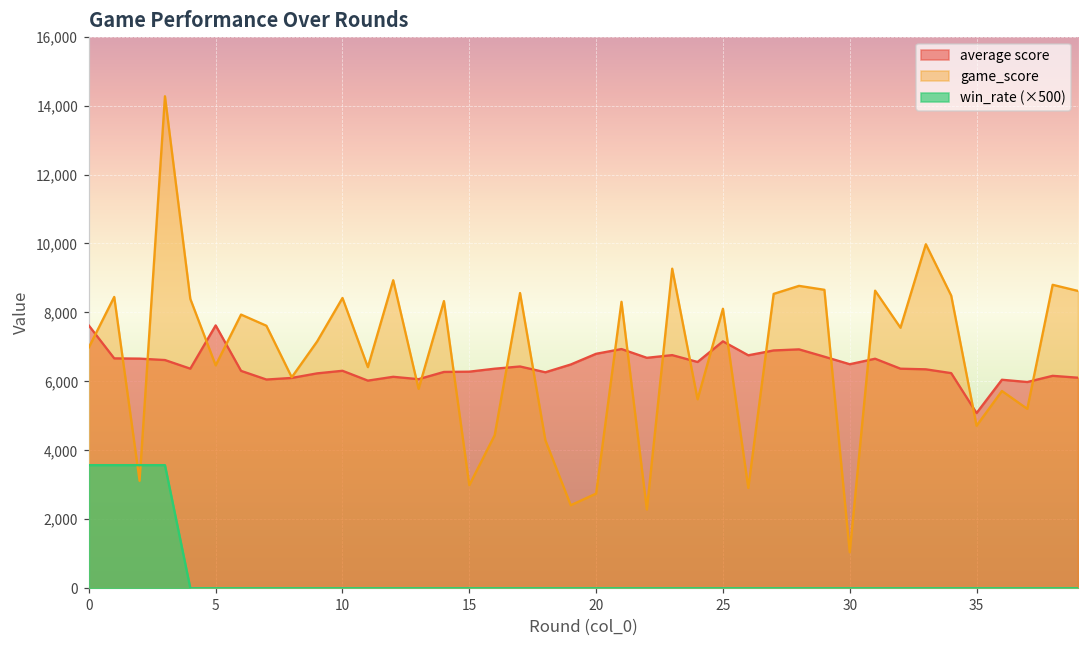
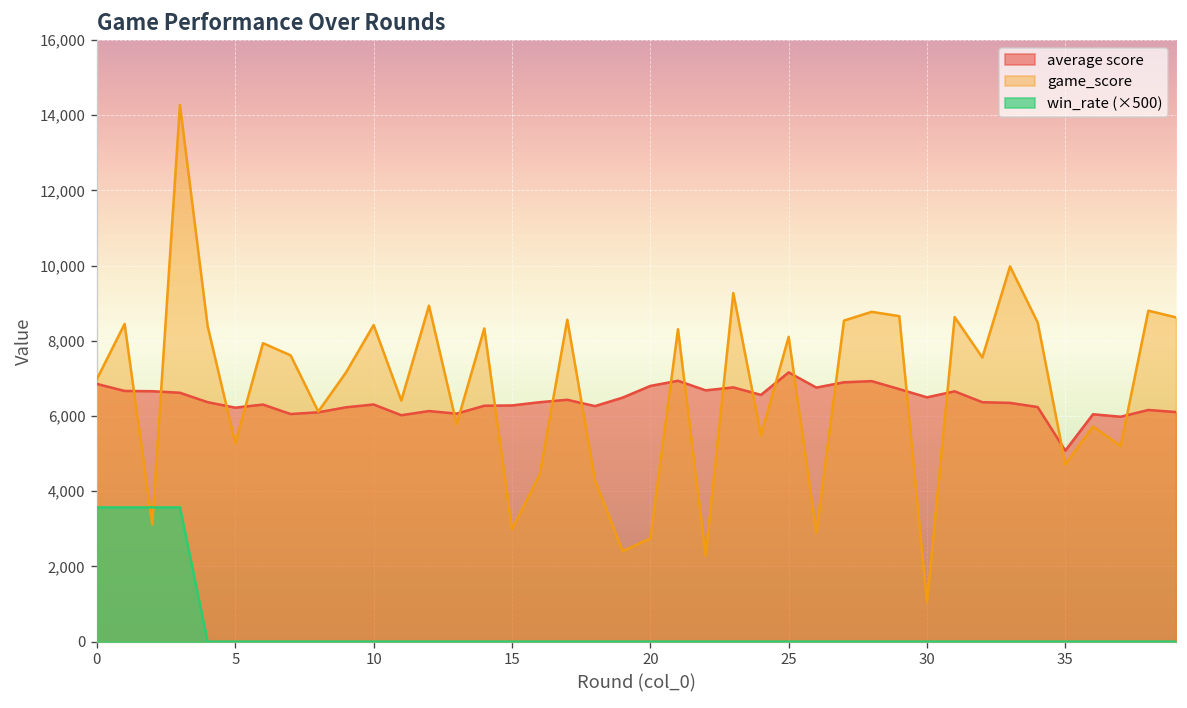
average score, 0: 7,600 -> 6,900
average score, 5: 7,600 -> 6,200
game_score, 5: 6,500 -> 5,300
